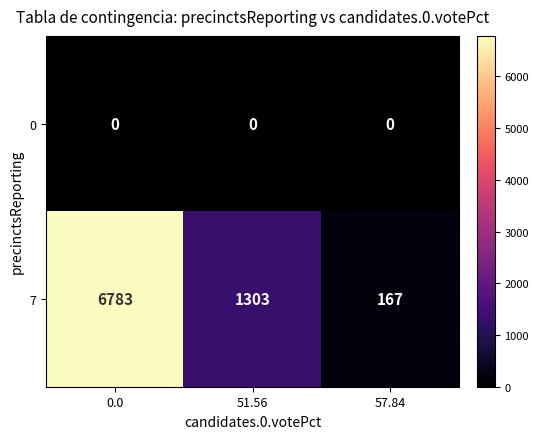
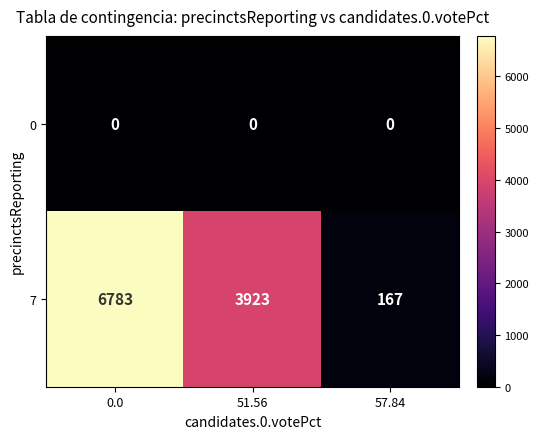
7, 51.56: 1303 -> 3923
